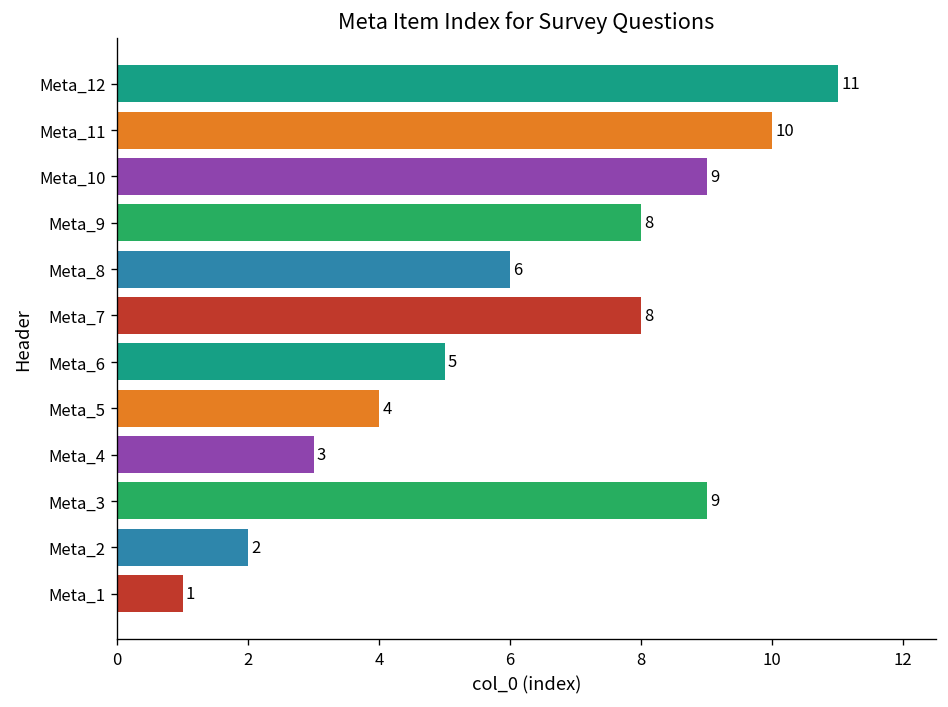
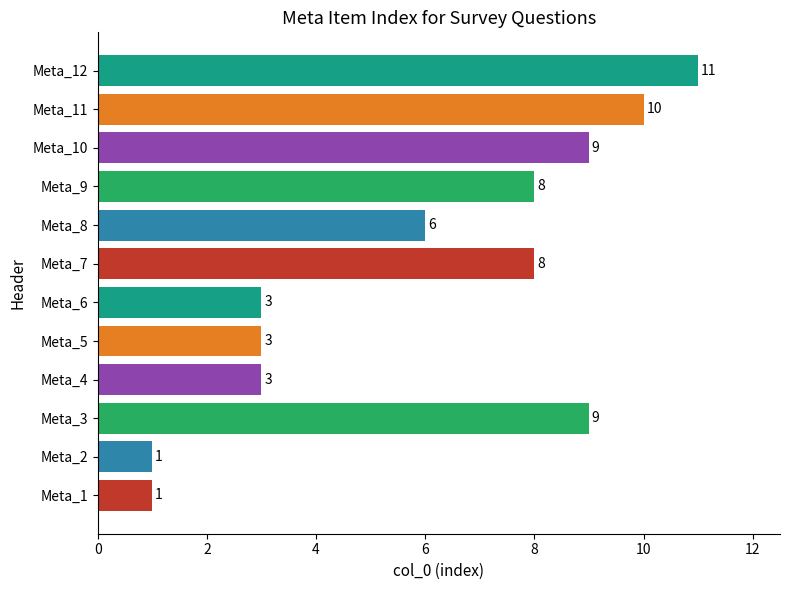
Meta_6: 5 -> 3
Meta_5: 4 -> 3
Meta_2: 2 -> 1
